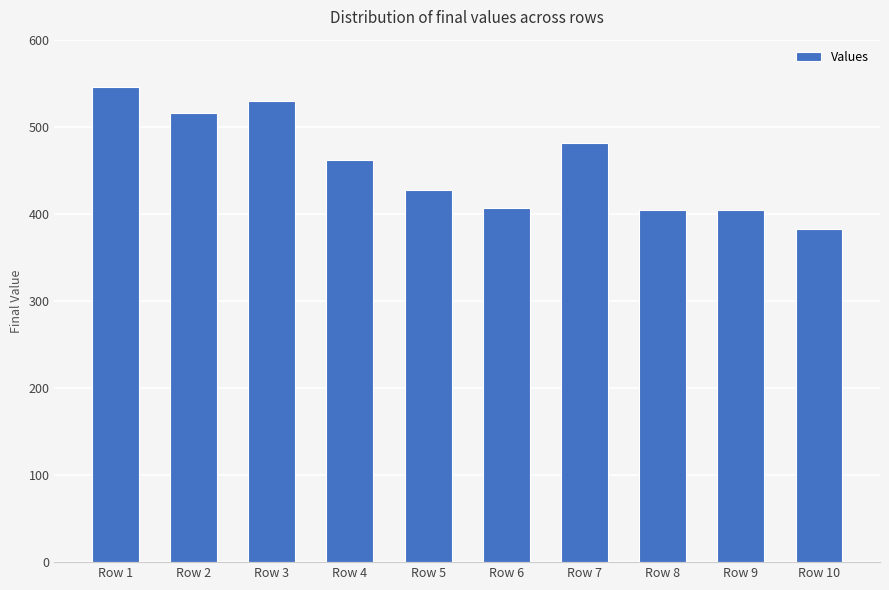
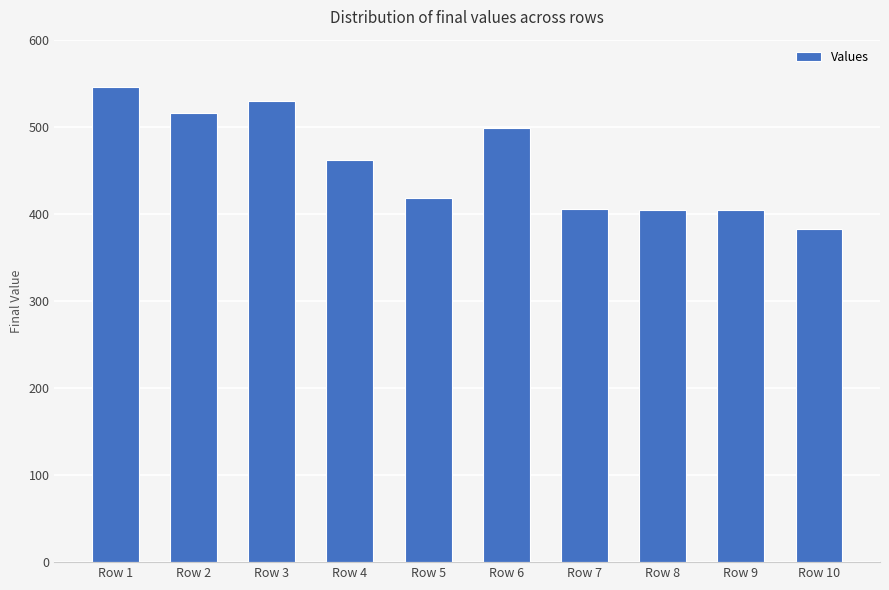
Row 5: 430 -> 420
Row 6: 410 -> 500
Row 7: 480 -> 410
